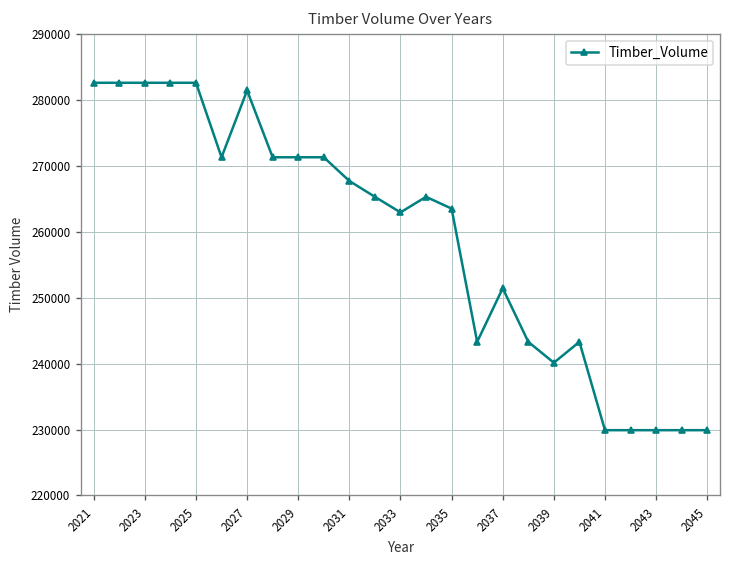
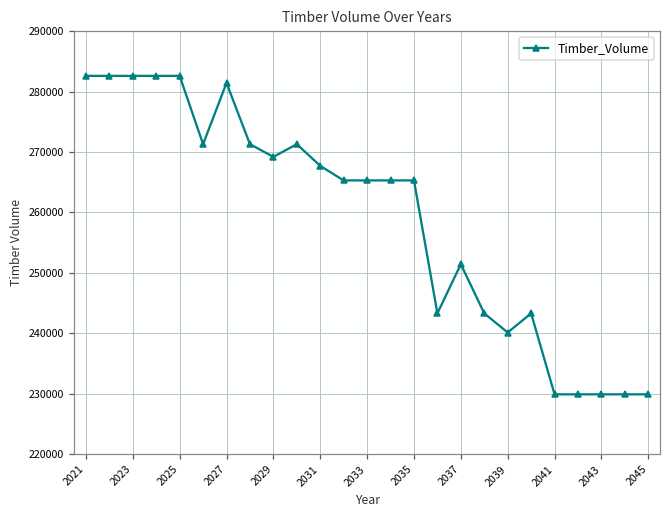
2029: 271000 -> 269000
2033: 263000 -> 265000
2035: 264000 -> 265000
